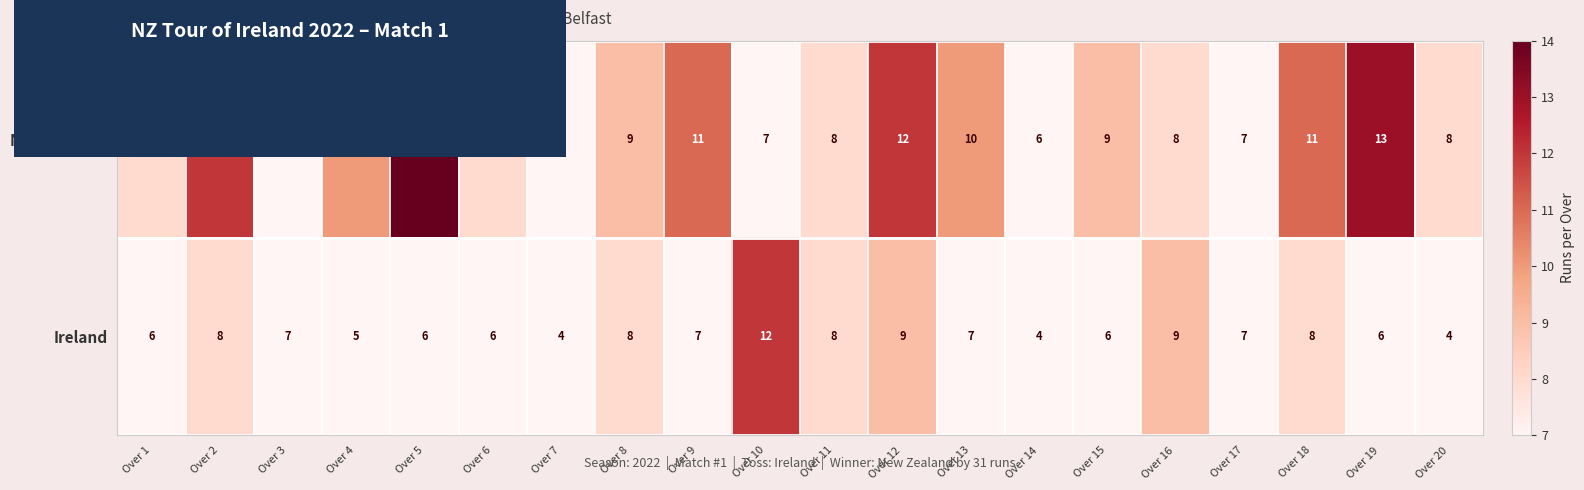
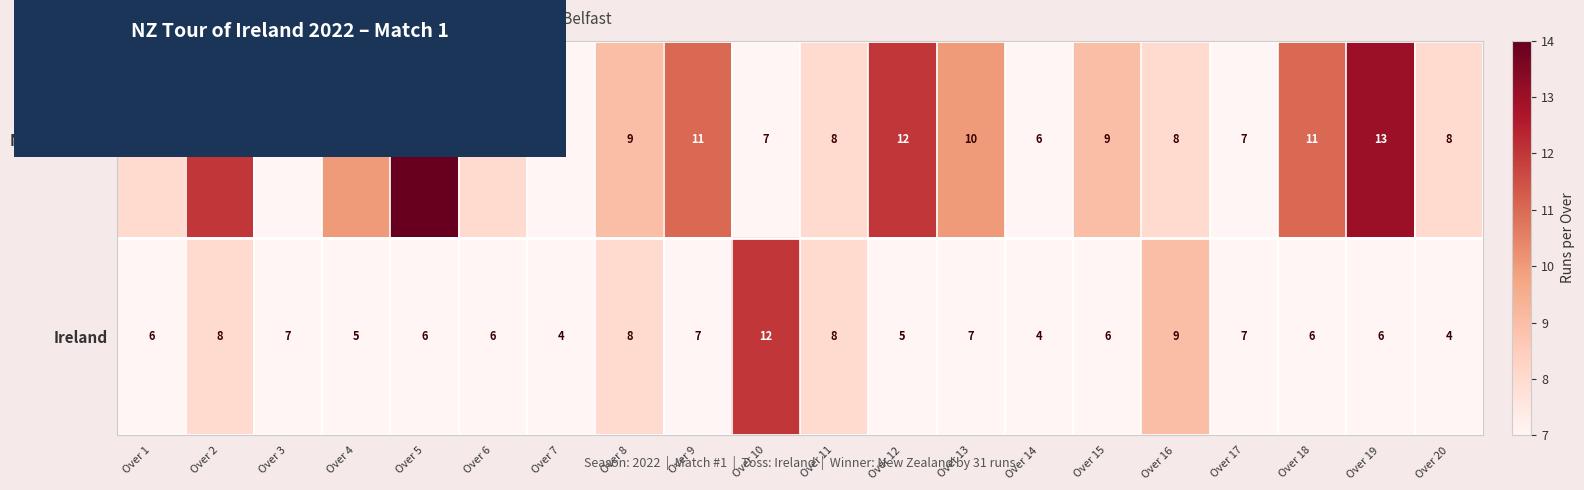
Ireland, Over 12: 9 -> 5
Ireland, Over 18: 8 -> 6
